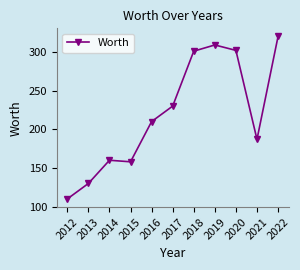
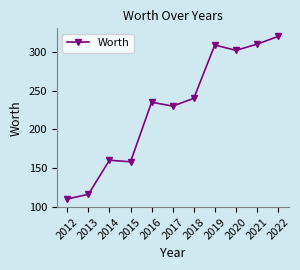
2013: 130 -> 120
2016: 210 -> 240
2018: 300 -> 240
2021: 190 -> 310
